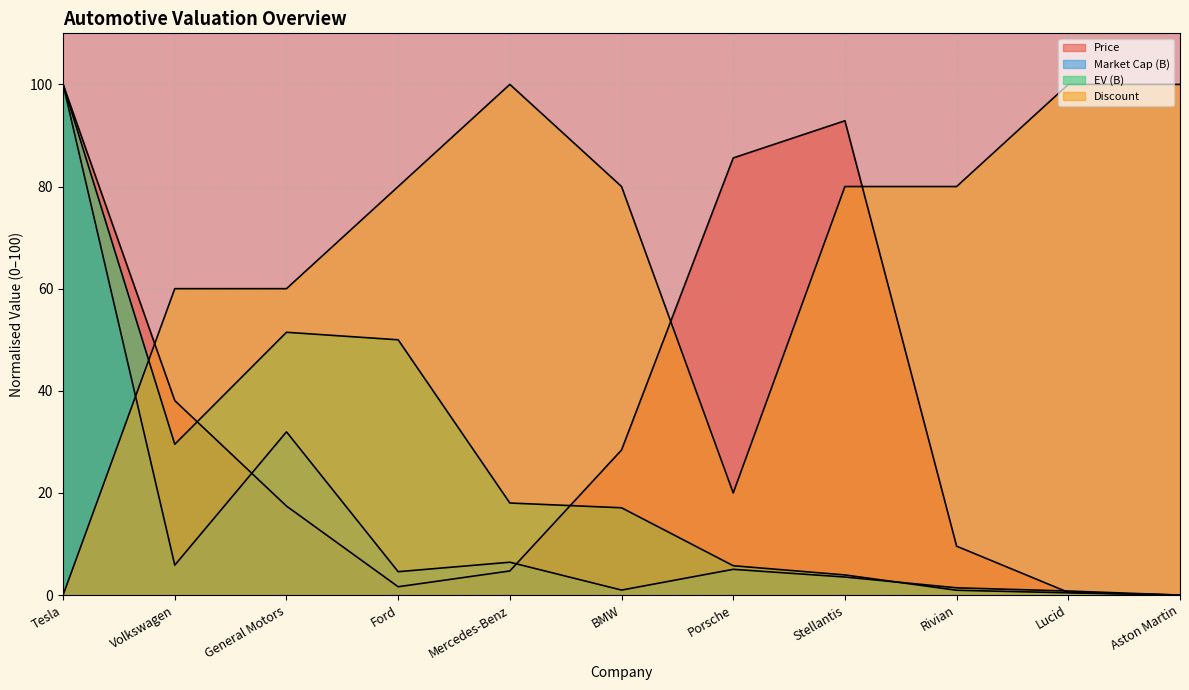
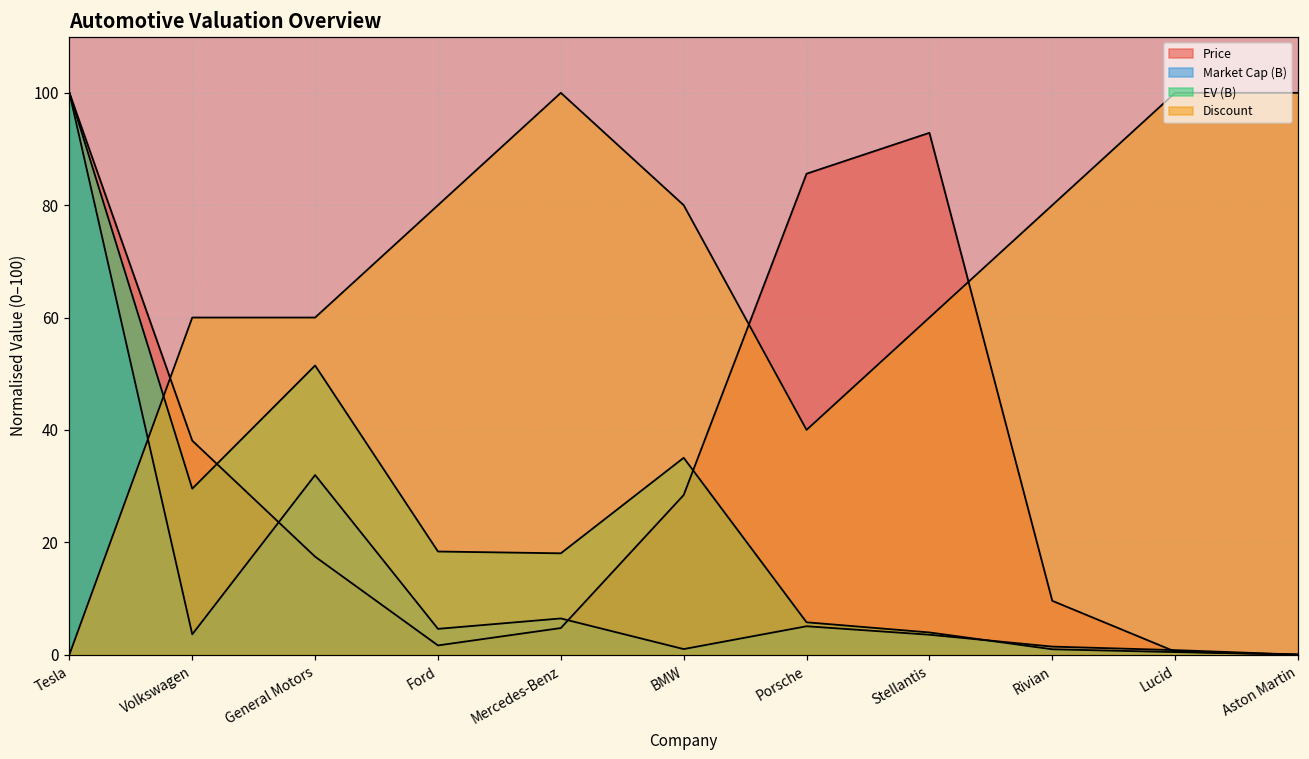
Market Cap (B), Volkswagen: 6 -> 4
EV (B), Ford: 50 -> 18
EV (B), BMW: 17 -> 35
Discount, Porsche: 20 -> 40
Discount, Stellantis: 80 -> 60
